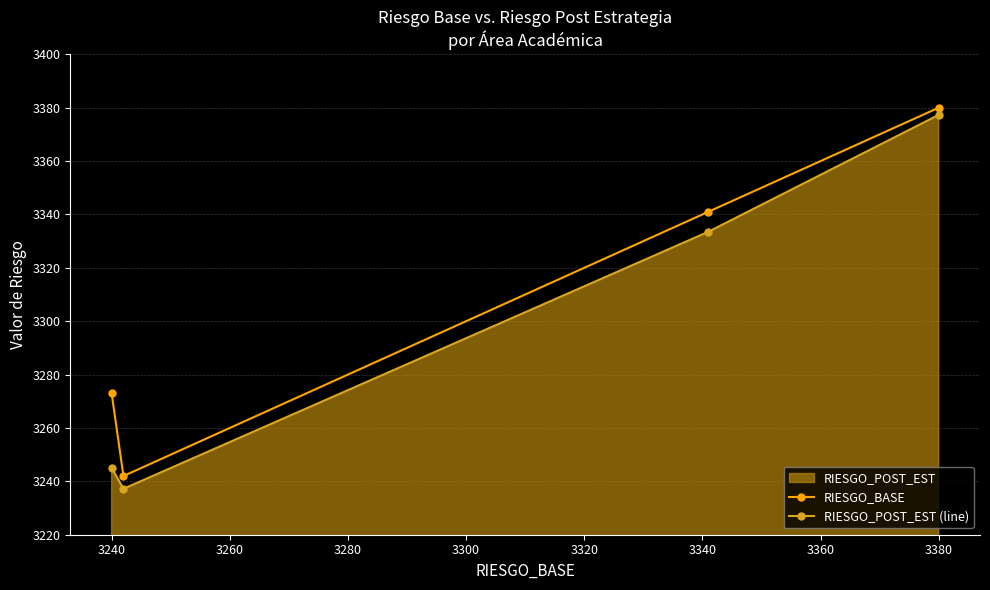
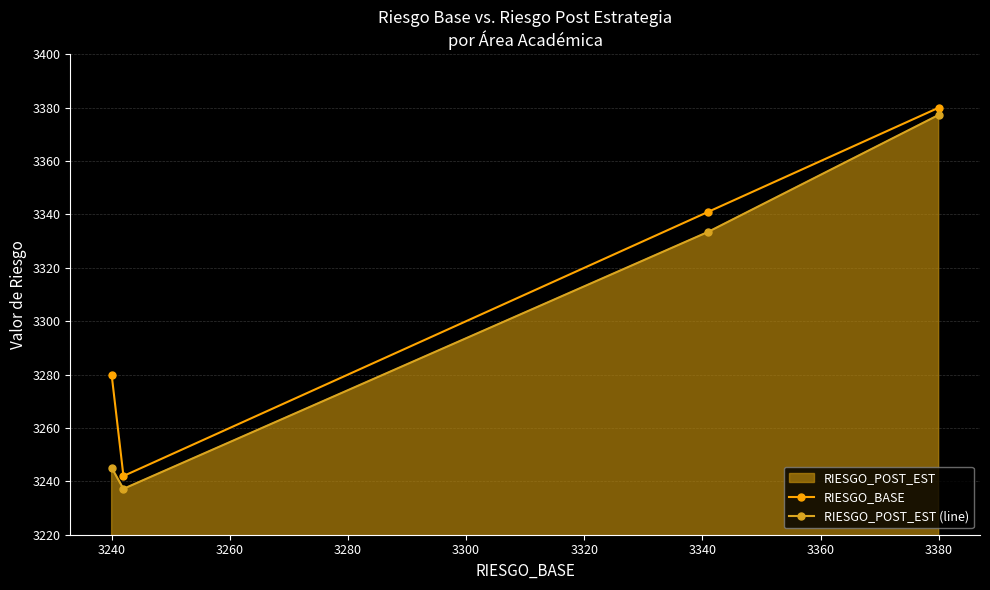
RIESGO_BASE, 3240: 3273 -> 3280
